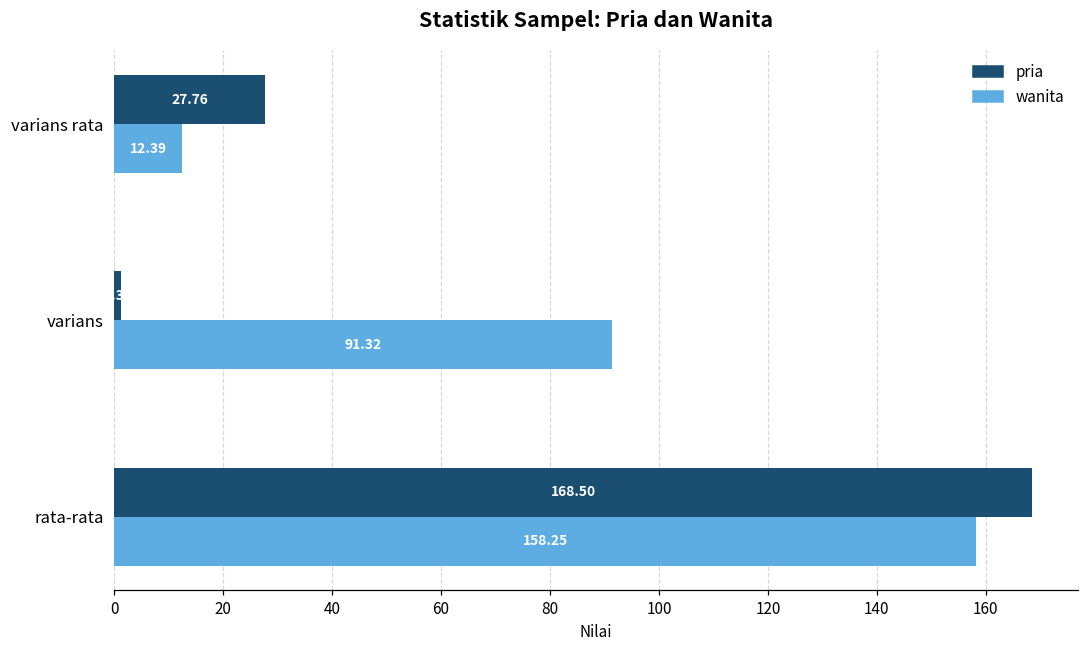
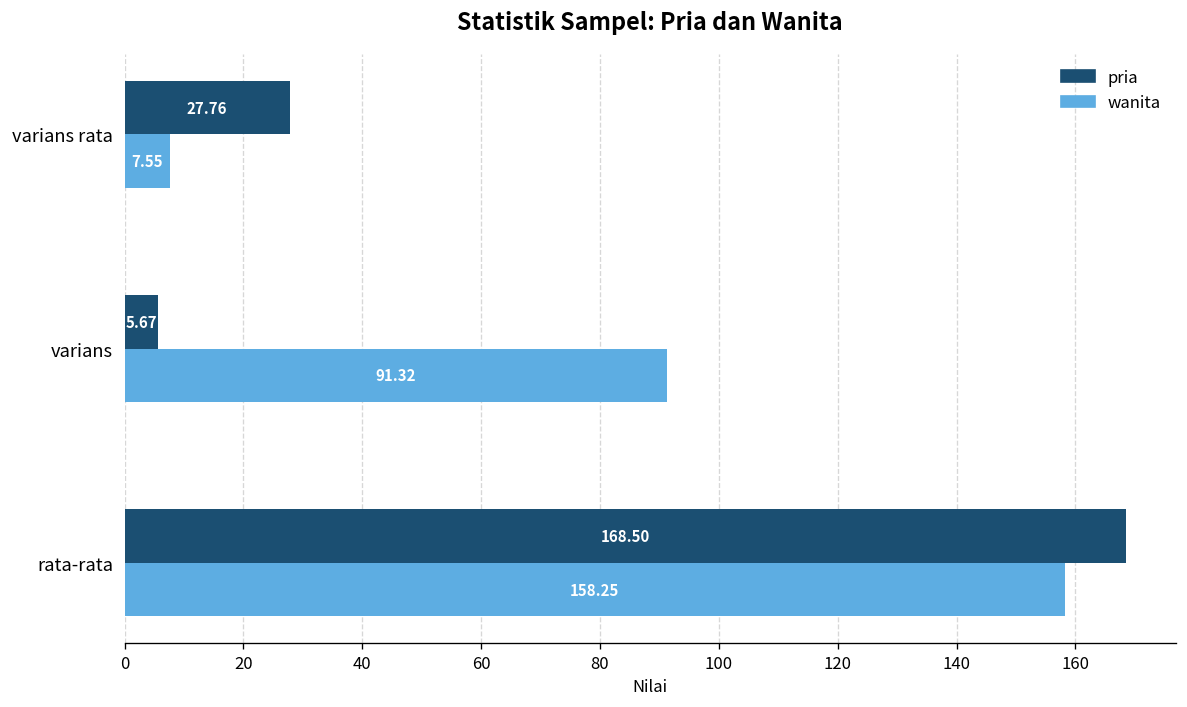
wanita, varians rata: 12.39 -> 7.55
pria, varians: 1 -> 6
